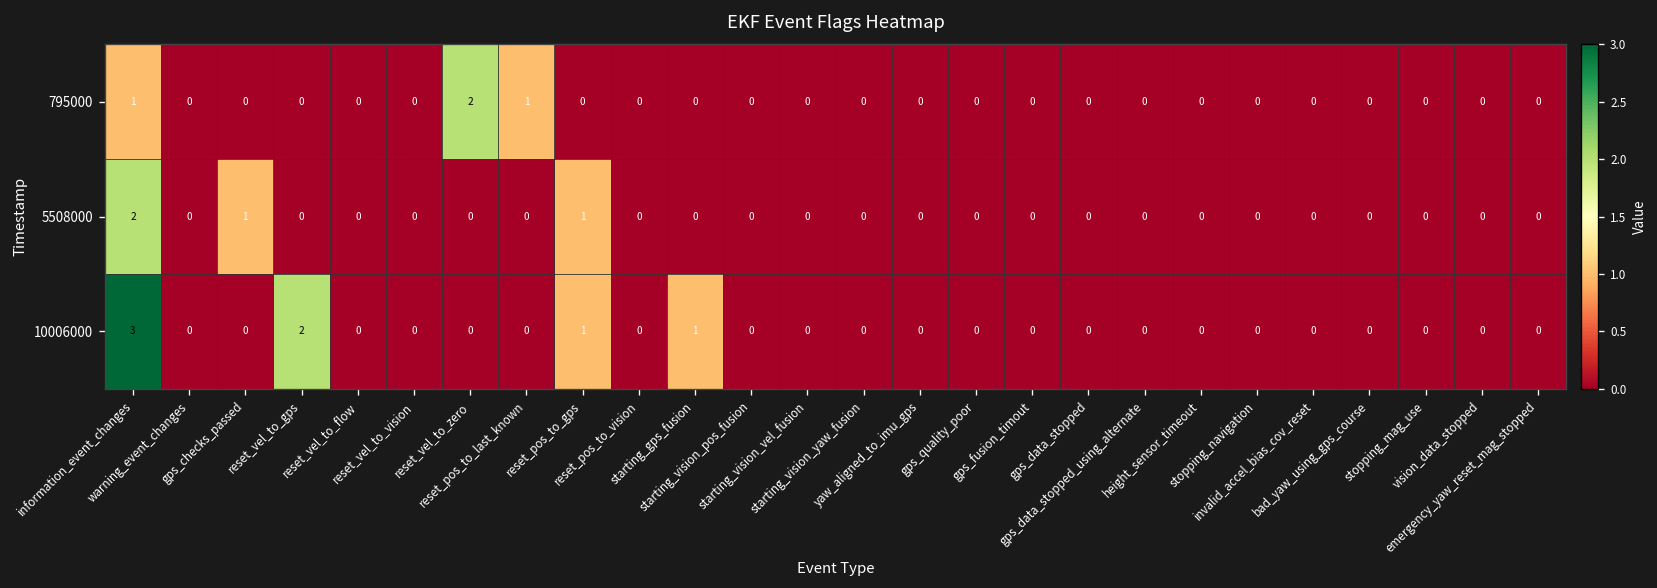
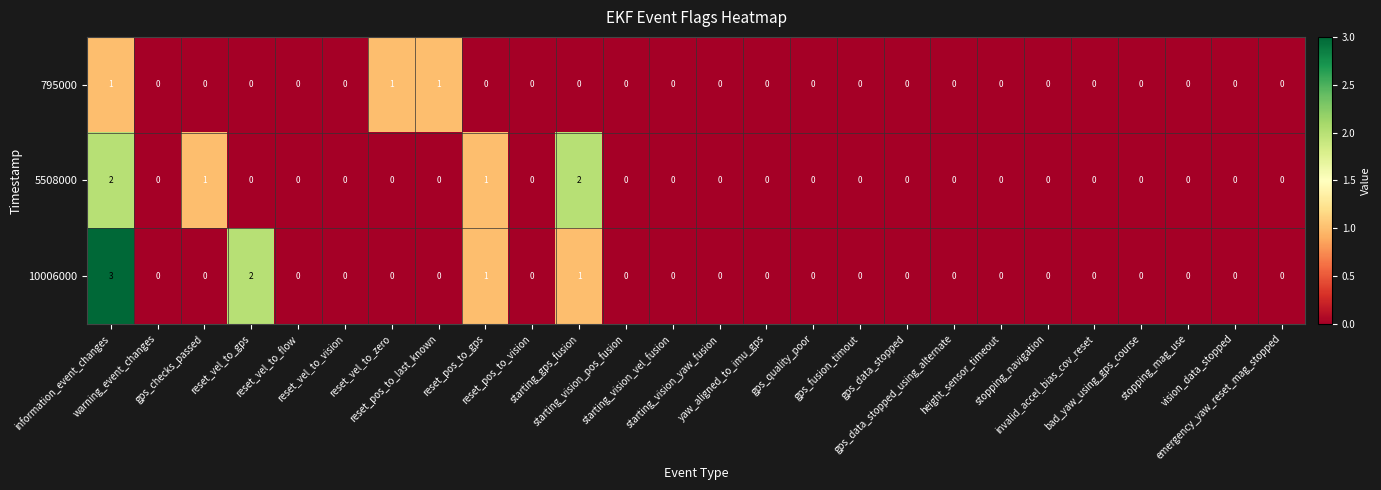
795000, reset_vel_to_zero: 2 -> 1
5508000, starting_gps_fusion: 0 -> 2
